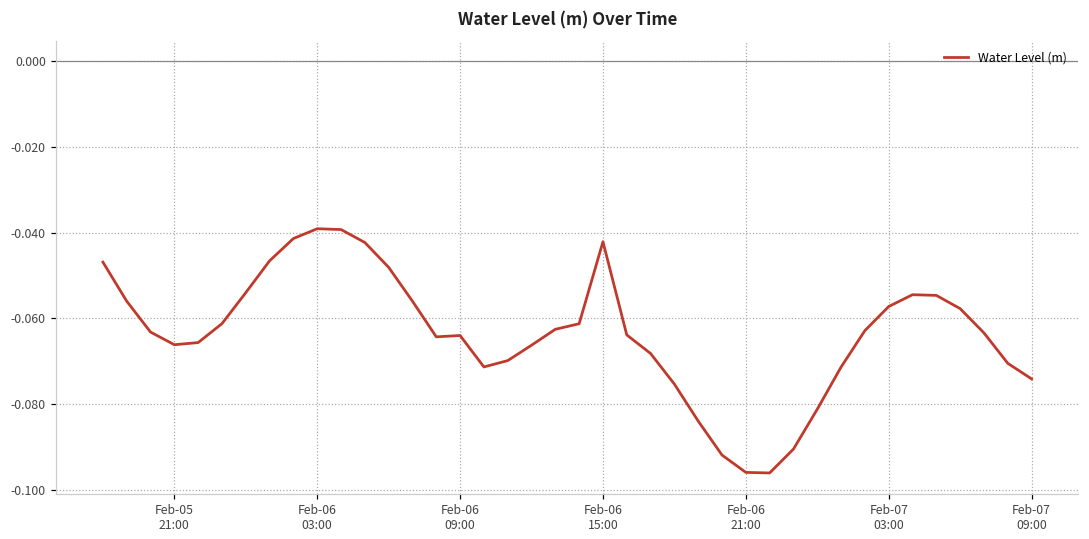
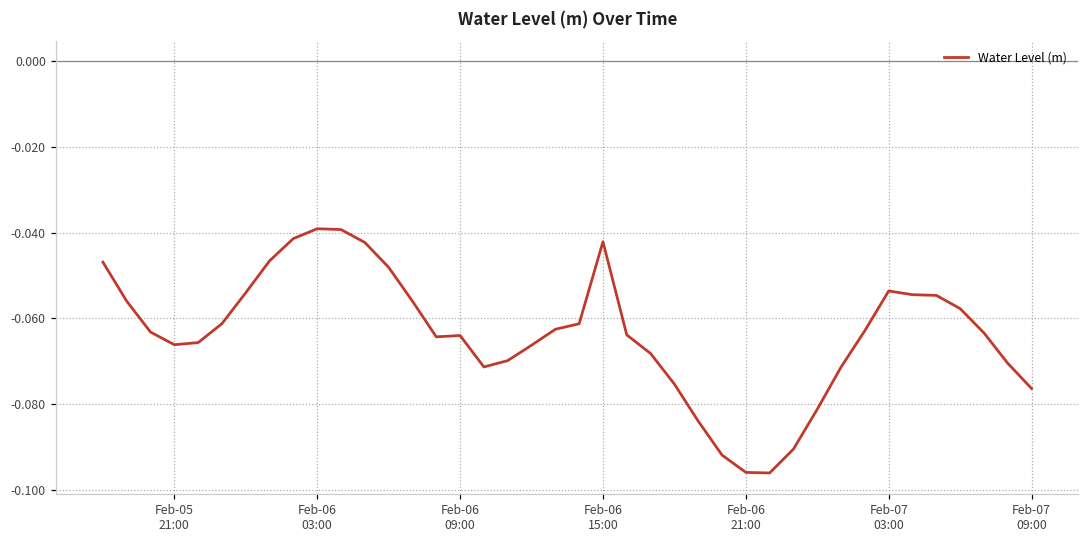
Feb-07 03:00: -0.057 -> -0.054
Feb-07 09:00: -0.074 -> -0.076
